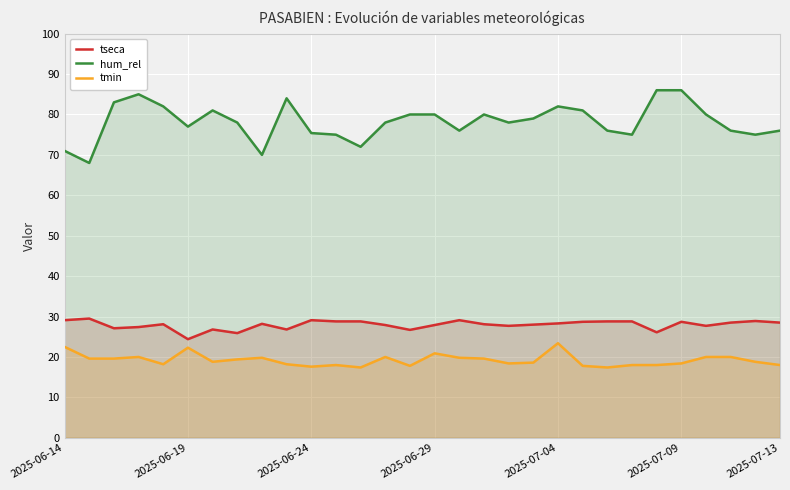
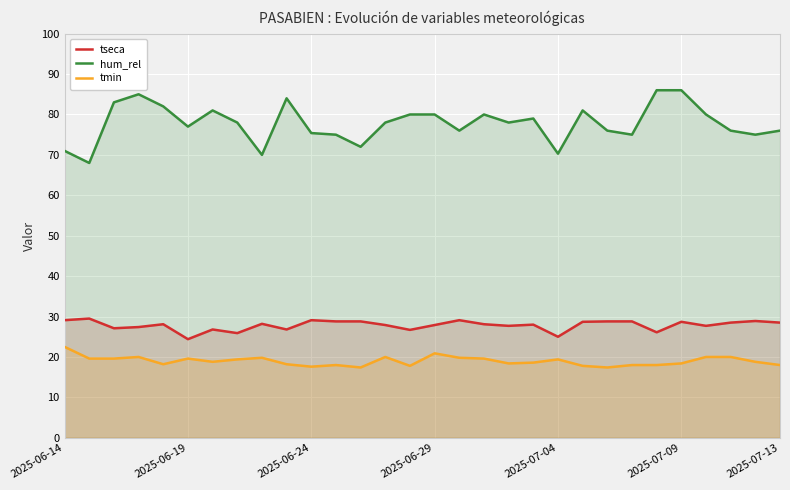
tmin, 2025-06-19: 22 -> 20
tseca, 2025-07-04: 28 -> 25
hum_rel, 2025-07-04: 82 -> 70
tmin, 2025-07-04: 23 -> 19
